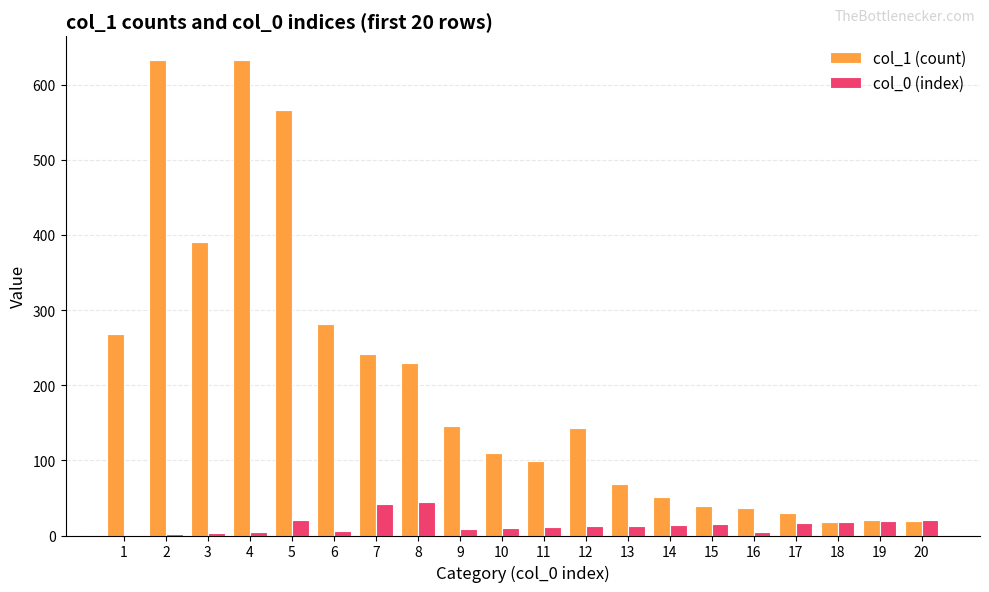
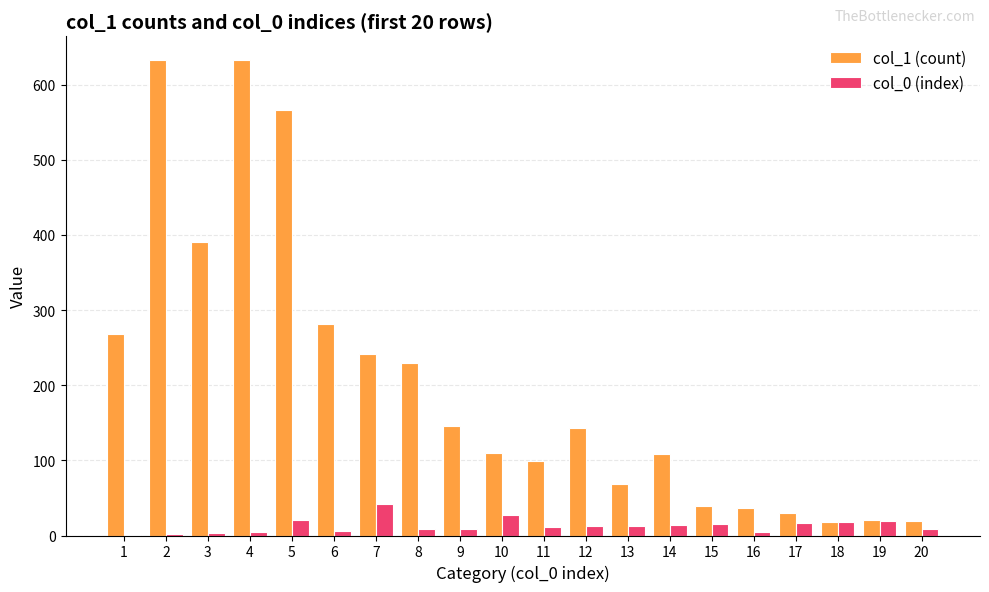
col_0 (index), 8: 50 -> 10
col_0 (index), 10: 10 -> 30
col_1 (count), 14: 50 -> 110
col_0 (index), 20: 20 -> 10
